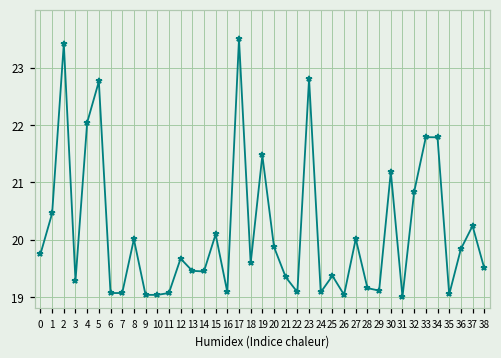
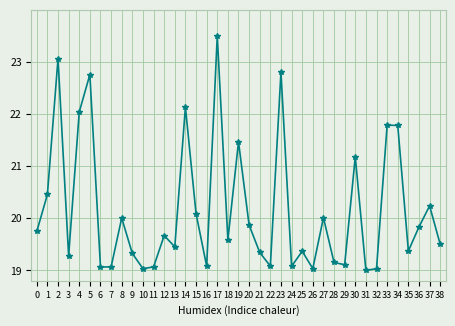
2: 23.4 -> 23.1
9: 19.0 -> 19.3
14: 19.4 -> 22.1
32: 20.8 -> 19.0
35: 19.0 -> 19.4
